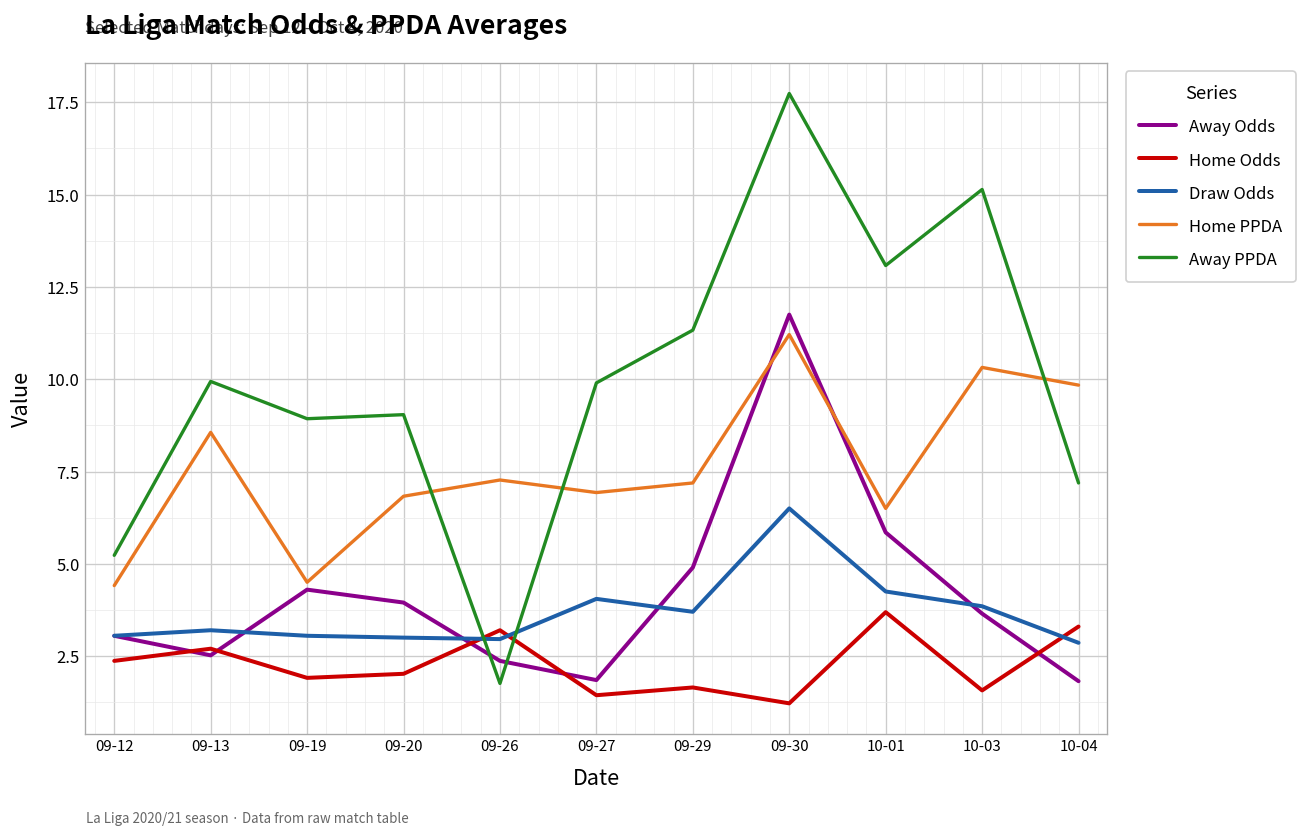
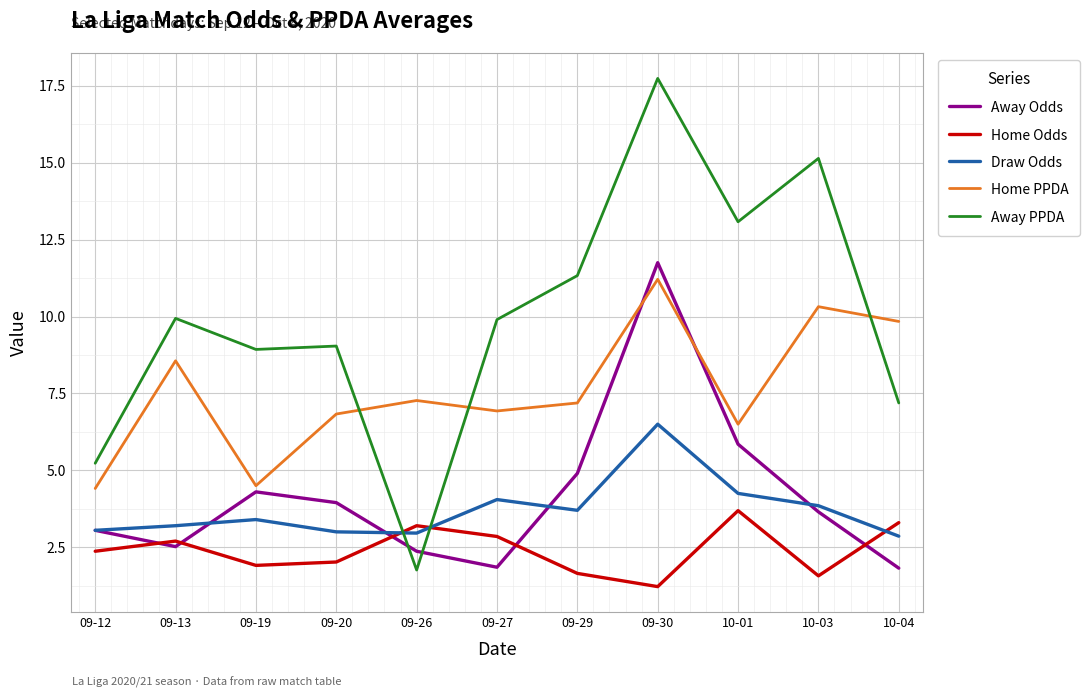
Draw Odds, 09-19: 3.1 -> 3.4
Home Odds, 09-27: 1.4 -> 2.9
